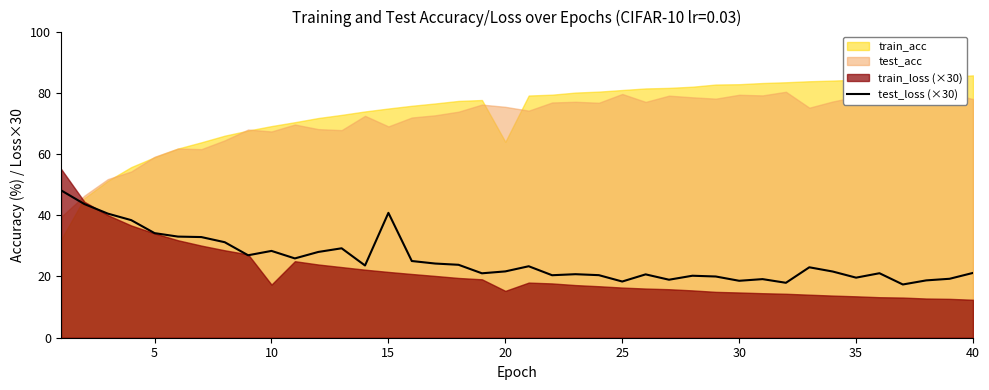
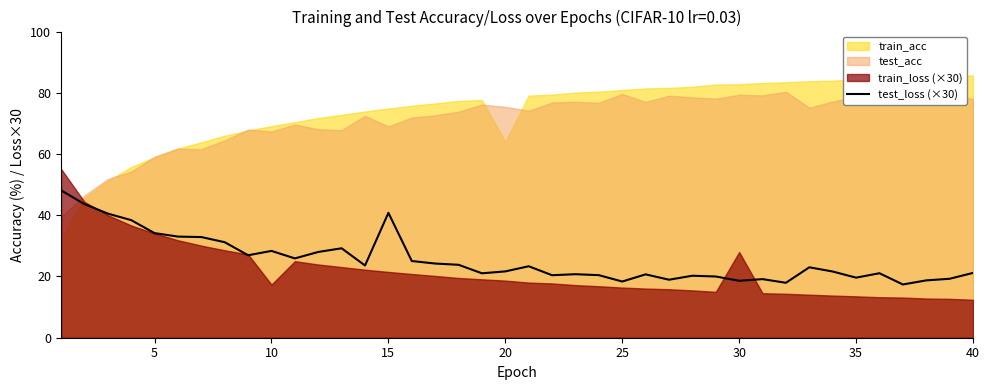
train_loss (×30), 20: 15 -> 19
train_loss (×30), 30: 15 -> 28
